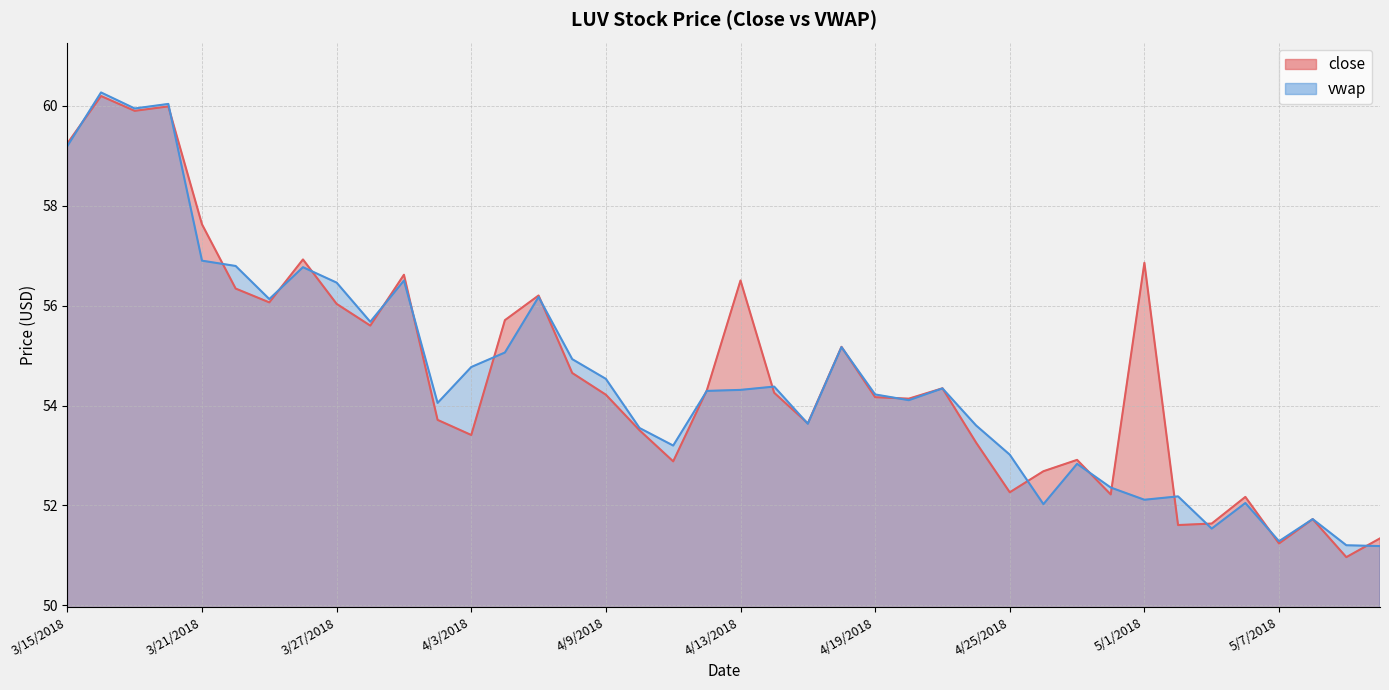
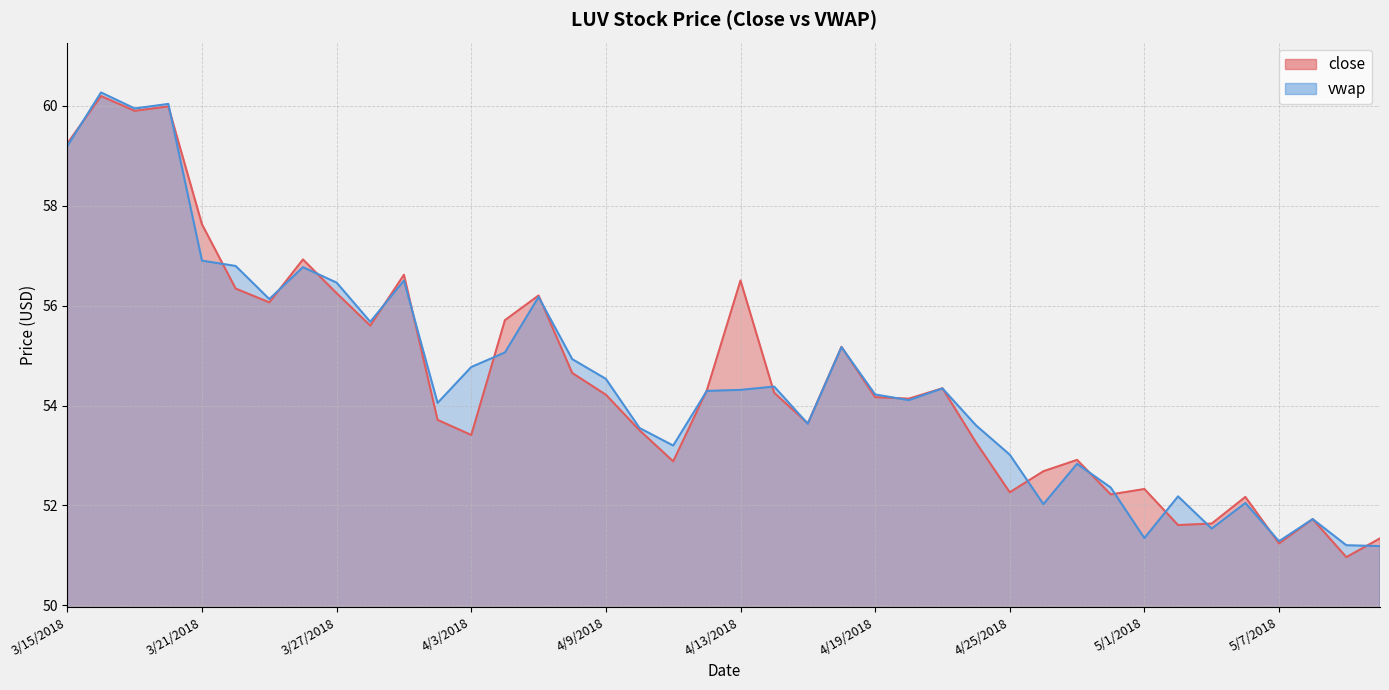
close, 3/27/2018: 56.0 -> 56.2
close, 5/1/2018: 56.9 -> 52.3
vwap, 5/1/2018: 52.1 -> 51.3
